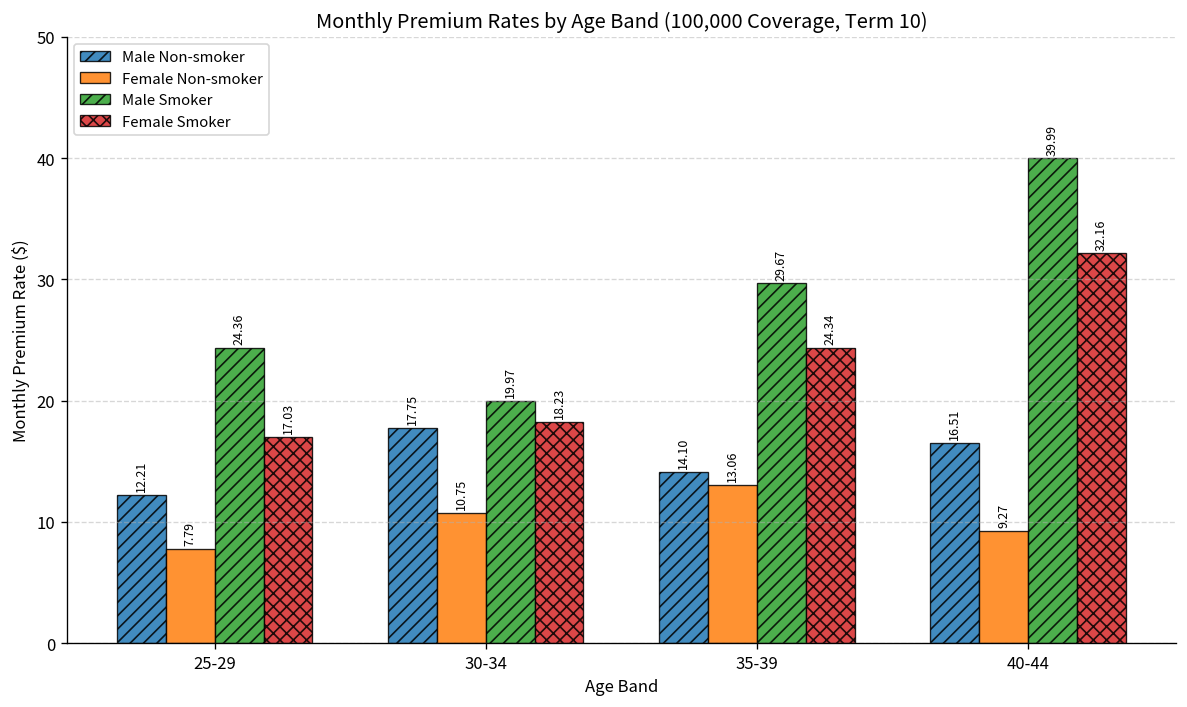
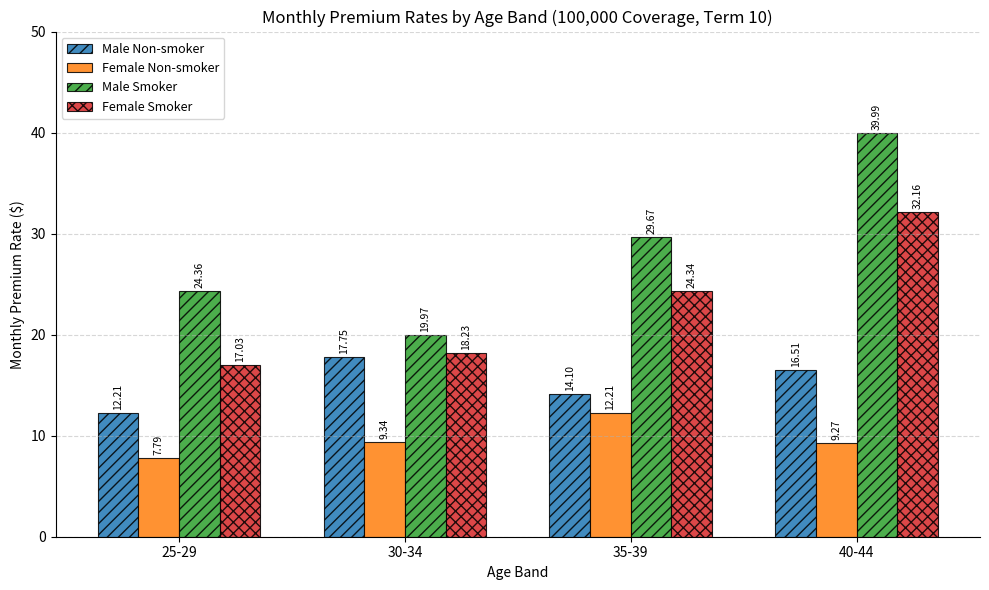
Female Non-smoker, 30-34: 10.75 -> 9.34
Female Non-smoker, 35-39: 13.06 -> 12.21
